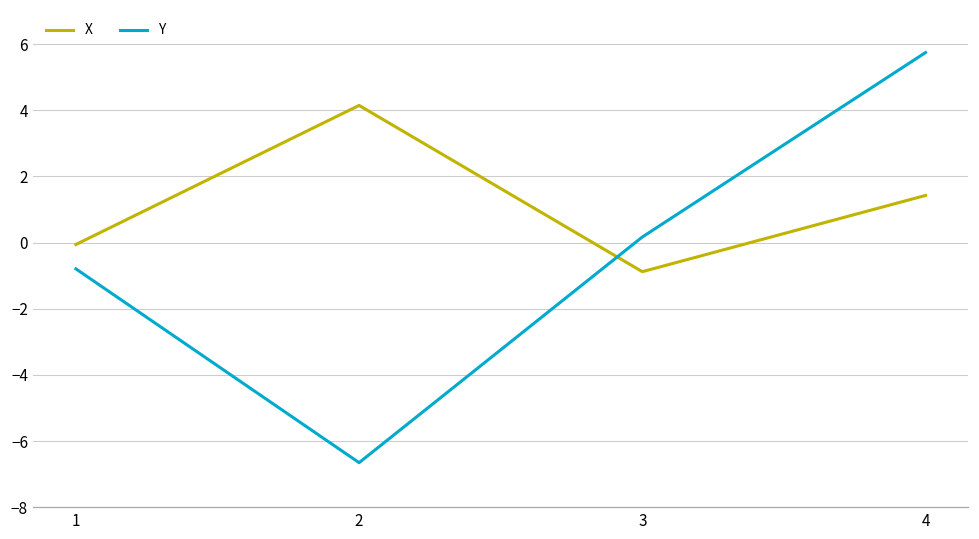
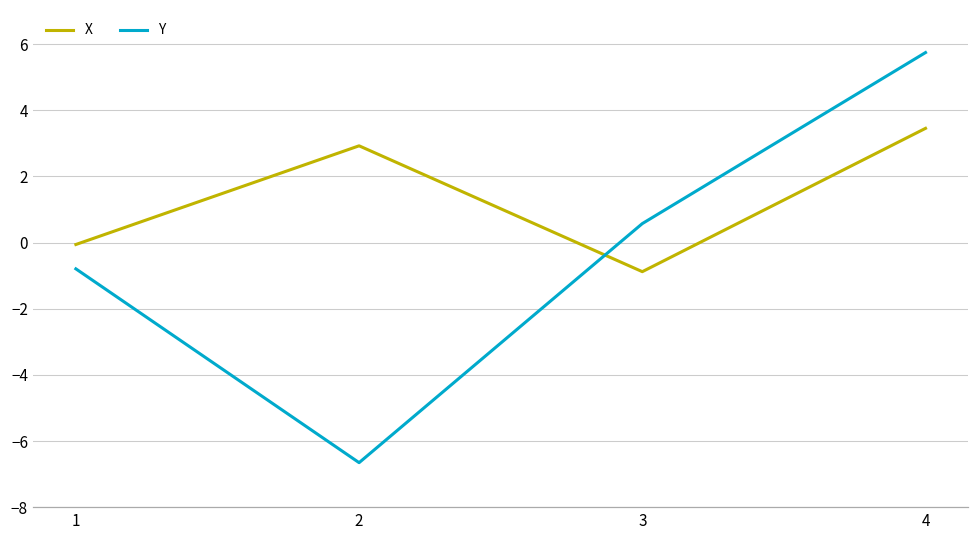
X, 2: 4.1 -> 2.9
Y, 3: 0.2 -> 0.6
X, 4: 1.4 -> 3.5
